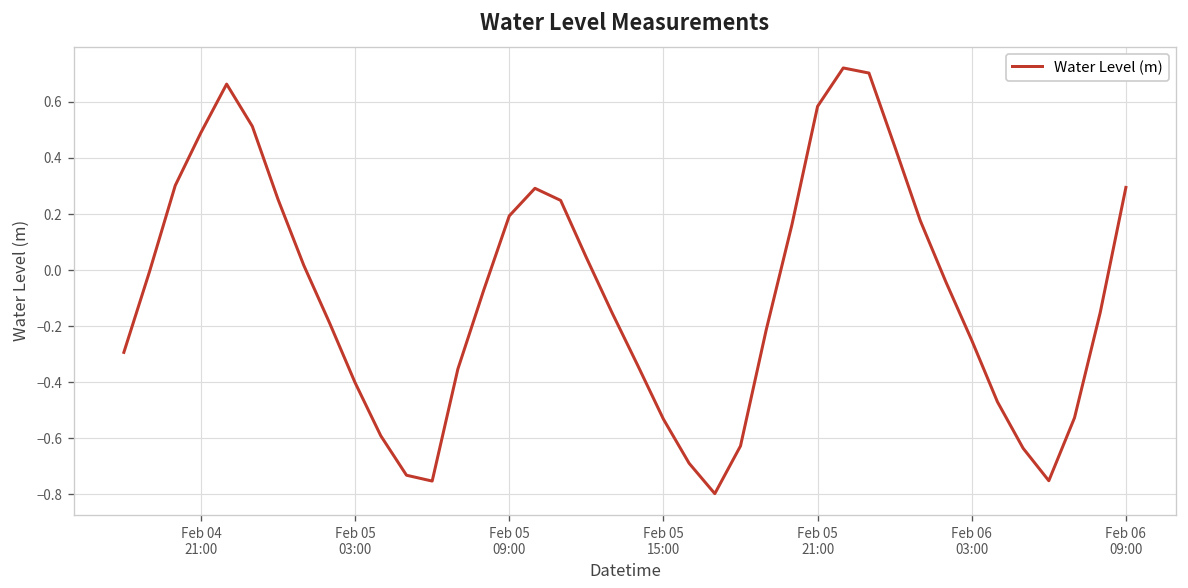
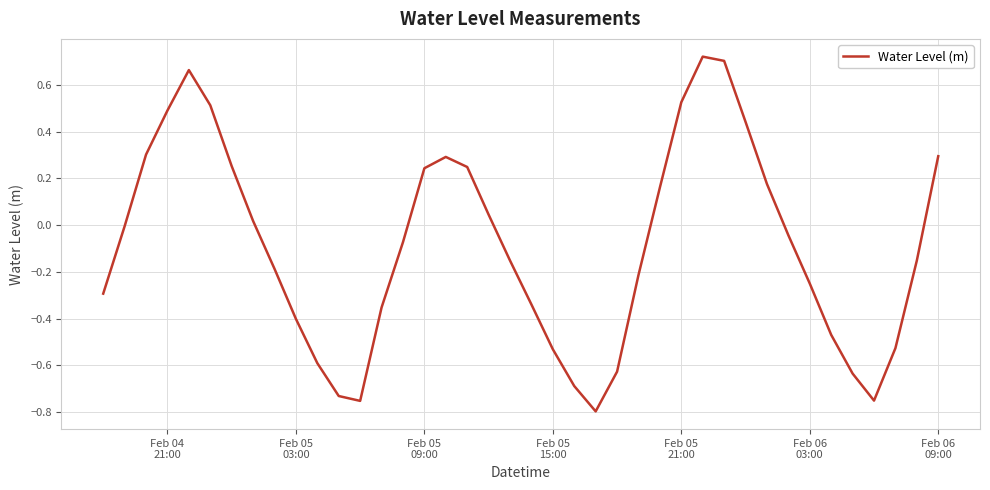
Feb 05 09:00: 0.19 -> 0.24
Feb 05 21:00: 0.58 -> 0.53
